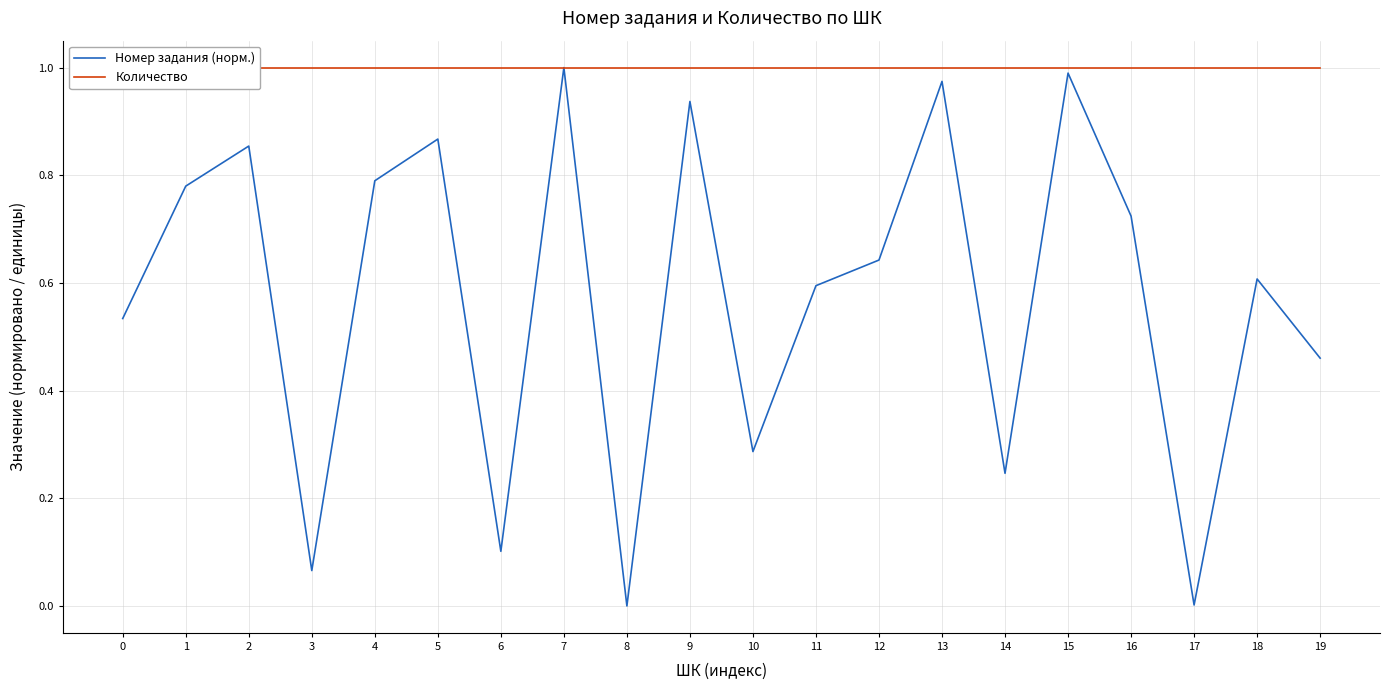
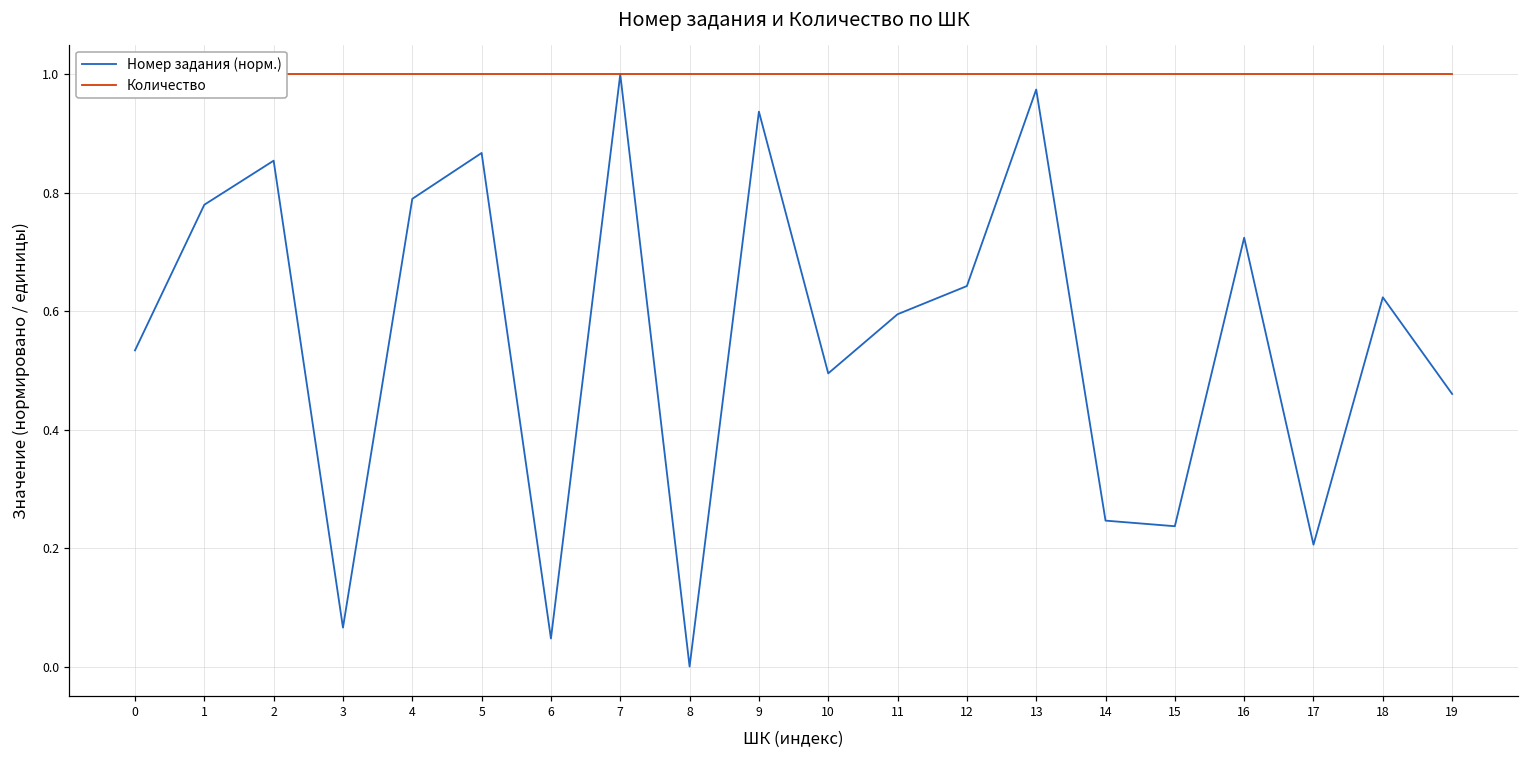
Номер задания (норм.), 6: 0.10 -> 0.05
Номер задания (норм.), 10: 0.29 -> 0.50
Номер задания (норм.), 15: 0.99 -> 0.24
Номер задания (норм.), 17: 0.00 -> 0.21
Номер задания (норм.), 18: 0.61 -> 0.62
